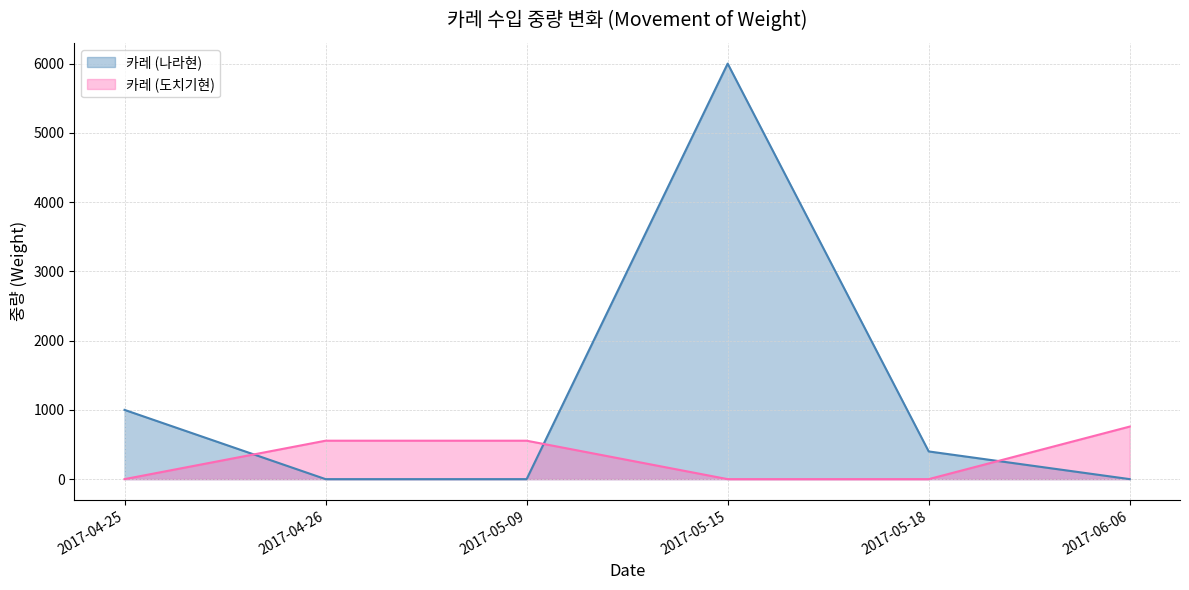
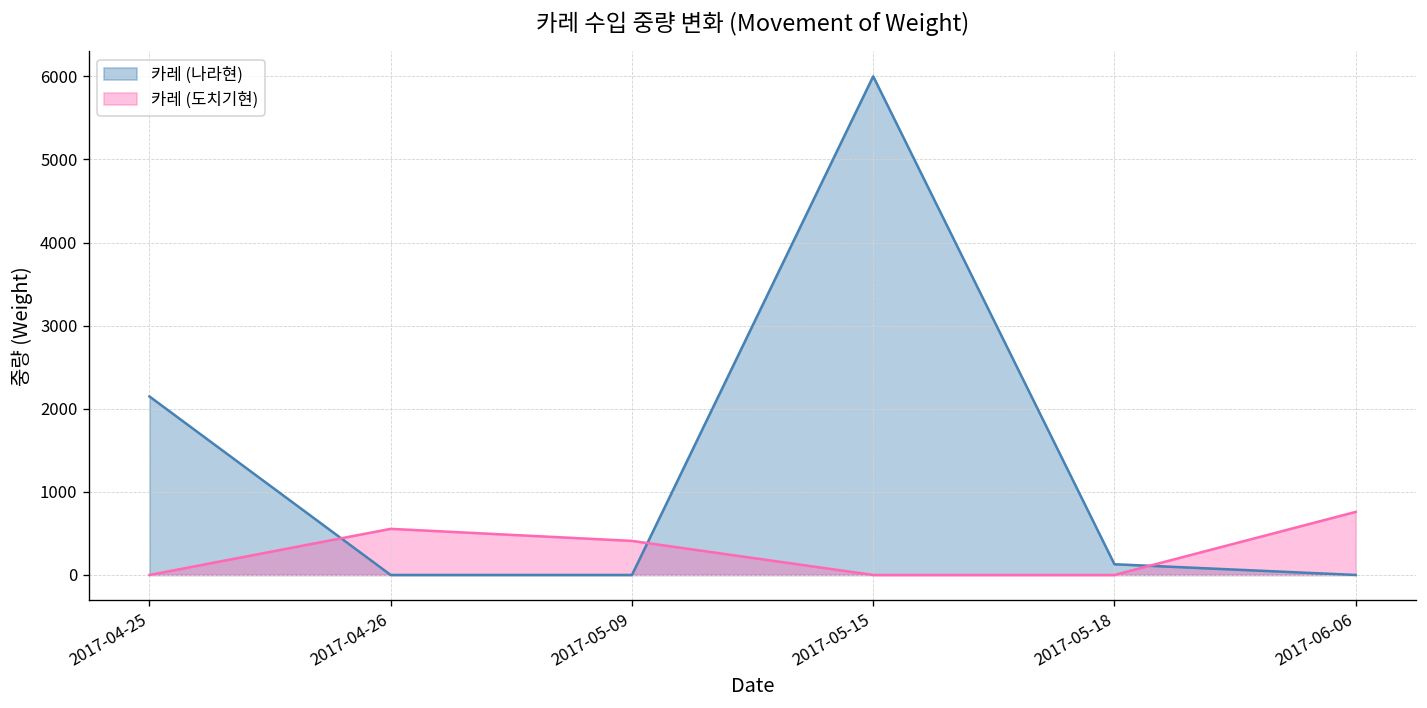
카레 (나라현), 2017-04-25: 1000 -> 2100
카레 (도치기현), 2017-05-09: 600 -> 400
카레 (나라현), 2017-05-18: 400 -> 100
